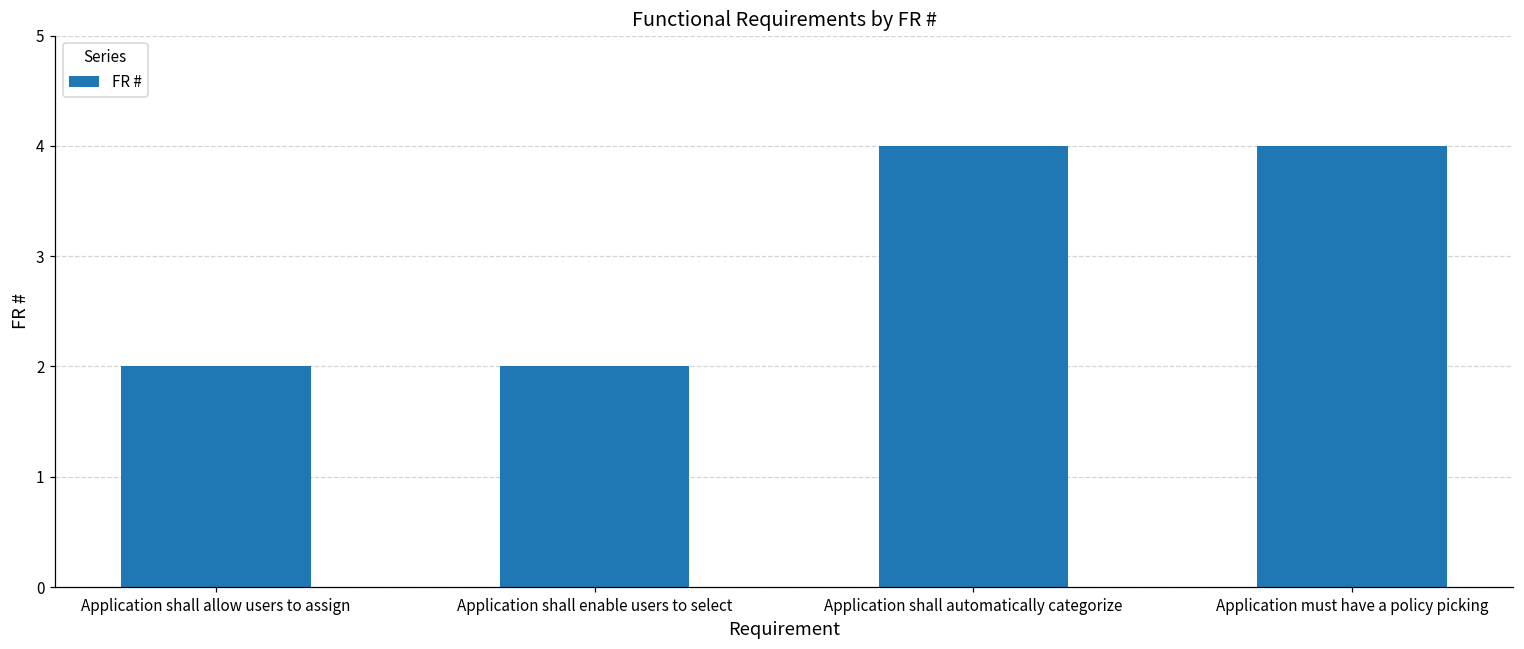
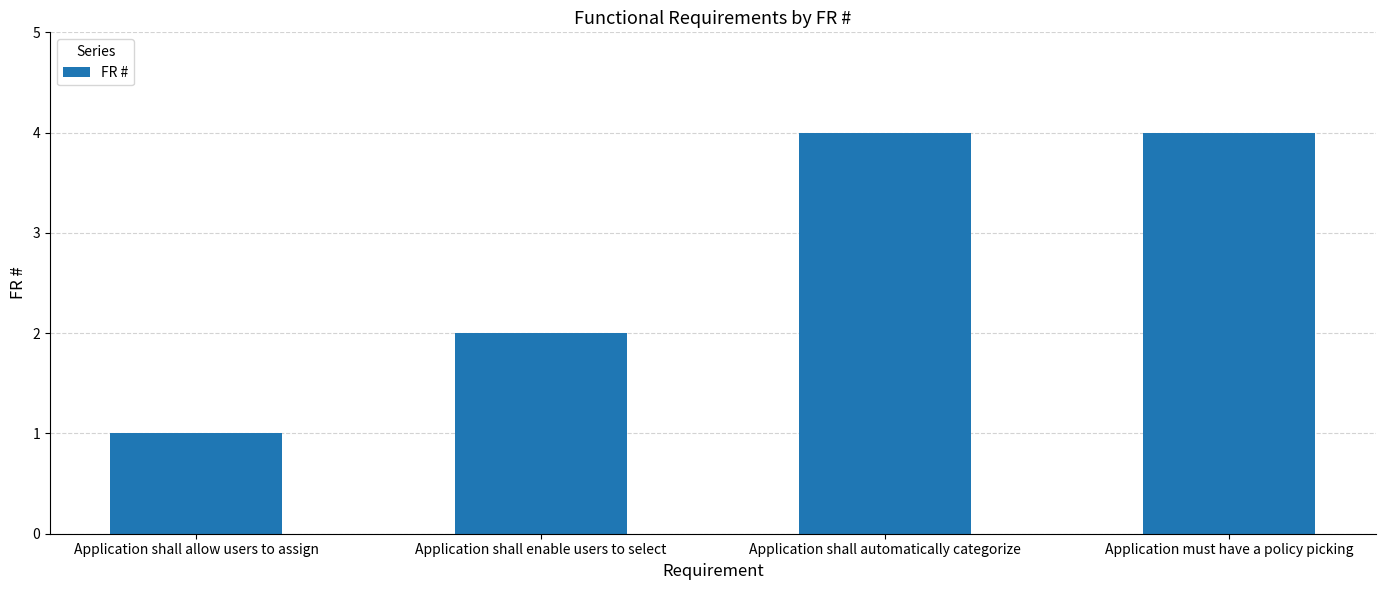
Application shall allow users to assign: 2 -> 1
